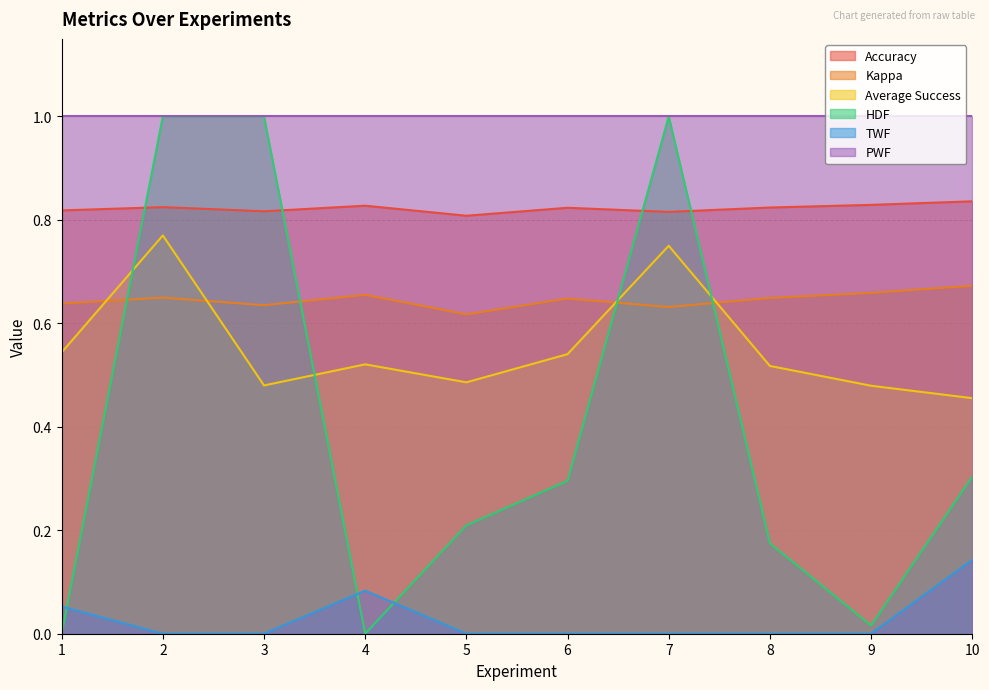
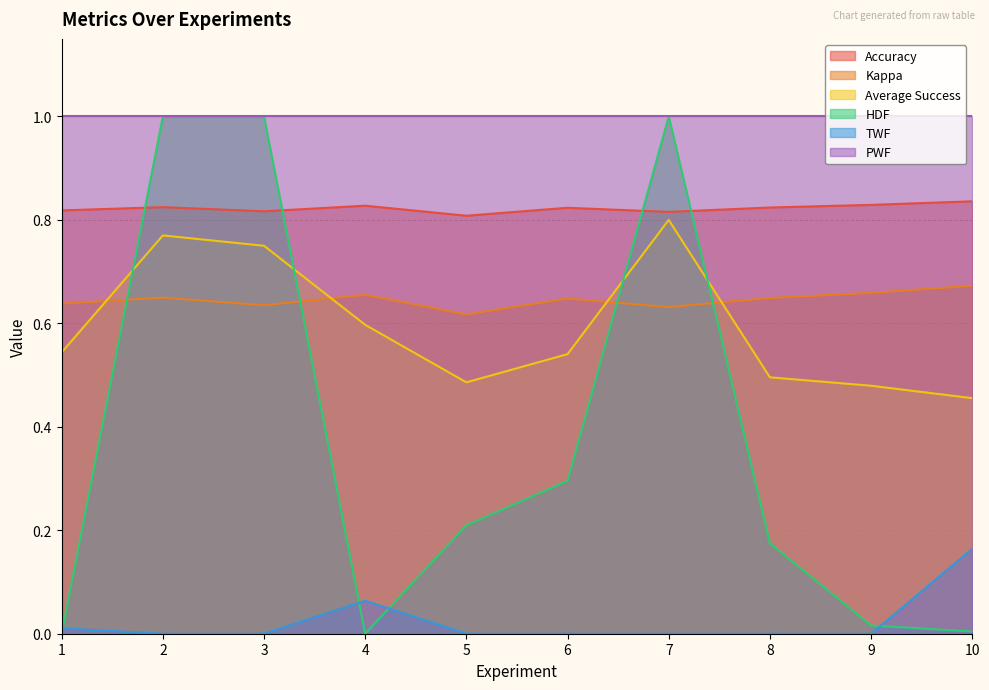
TWF, 1: 0.05 -> 0.01
Average Success, 3: 0.48 -> 0.75
Average Success, 4: 0.52 -> 0.60
TWF, 4: 0.08 -> 0.06
Average Success, 7: 0.75 -> 0.80
Average Success, 8: 0.52 -> 0.50
HDF, 10: 0.30 -> 0.00
TWF, 10: 0.14 -> 0.16
